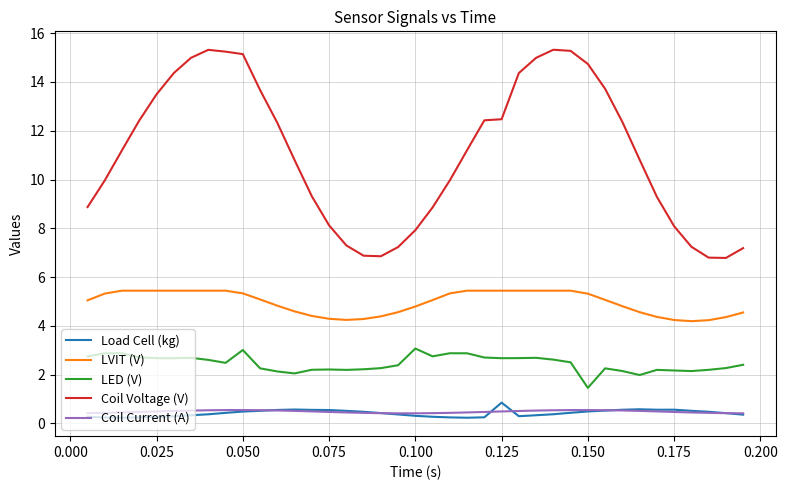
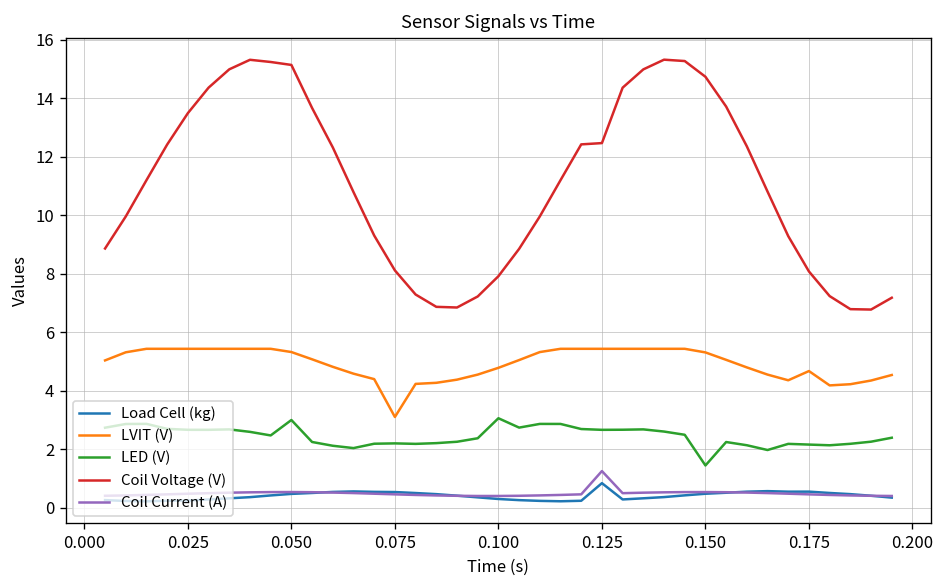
LVIT (V), 0.075: 4.3 -> 3.1
Coil Current (A), 0.125: 0.5 -> 1.3
LVIT (V), 0.175: 4.2 -> 4.7
